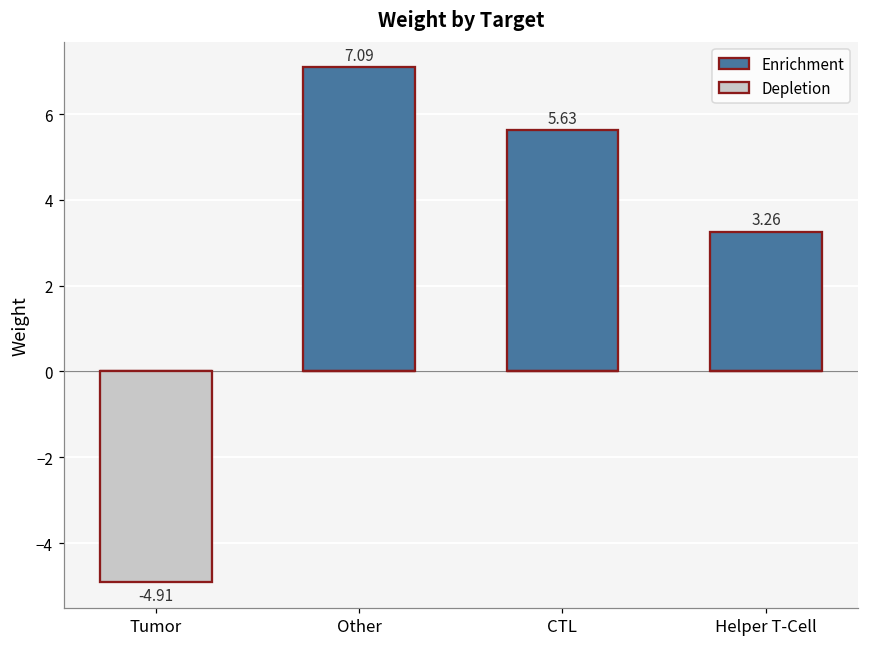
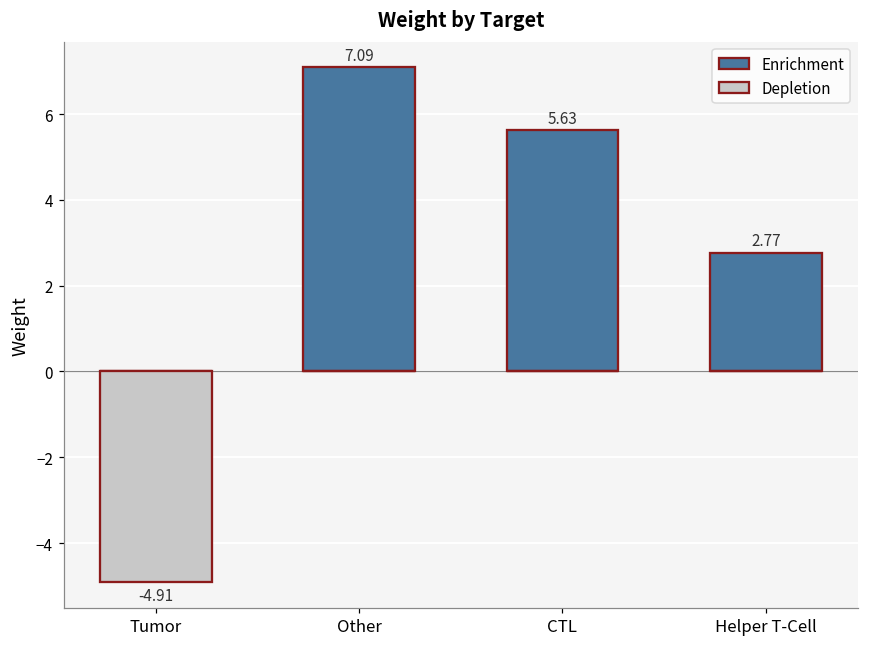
Enrichment, Helper T-Cell: 3.26 -> 2.77
